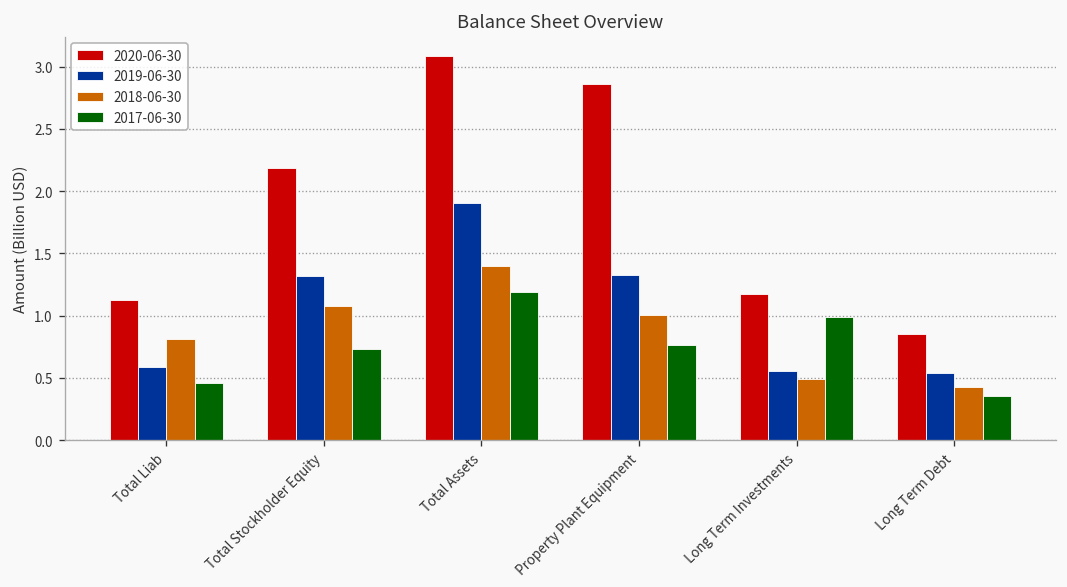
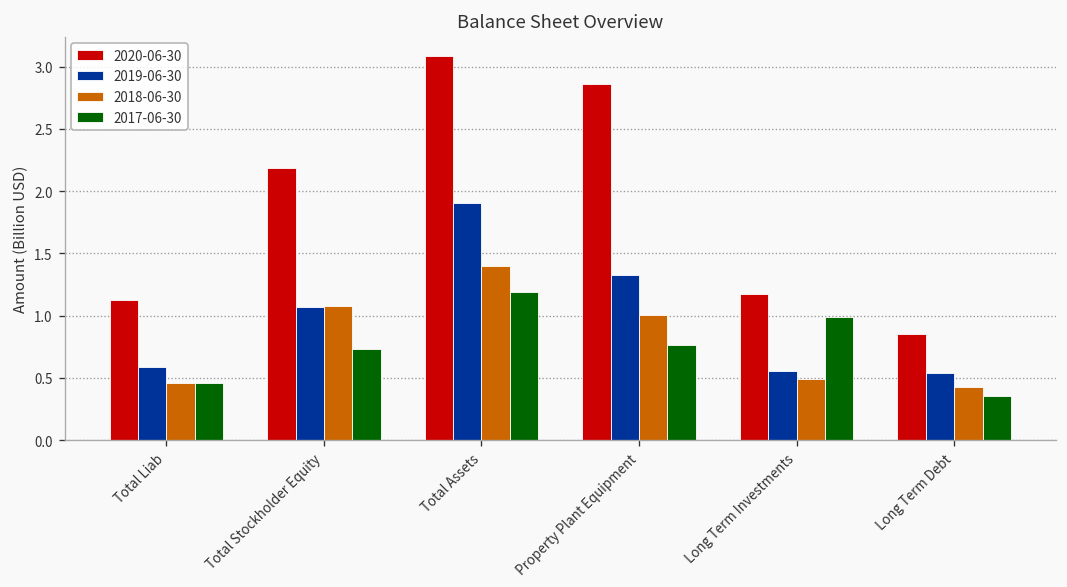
2018-06-30, Total Liab: 0.81 -> 0.45
2019-06-30, Total Stockholder Equity: 1.32 -> 1.07
